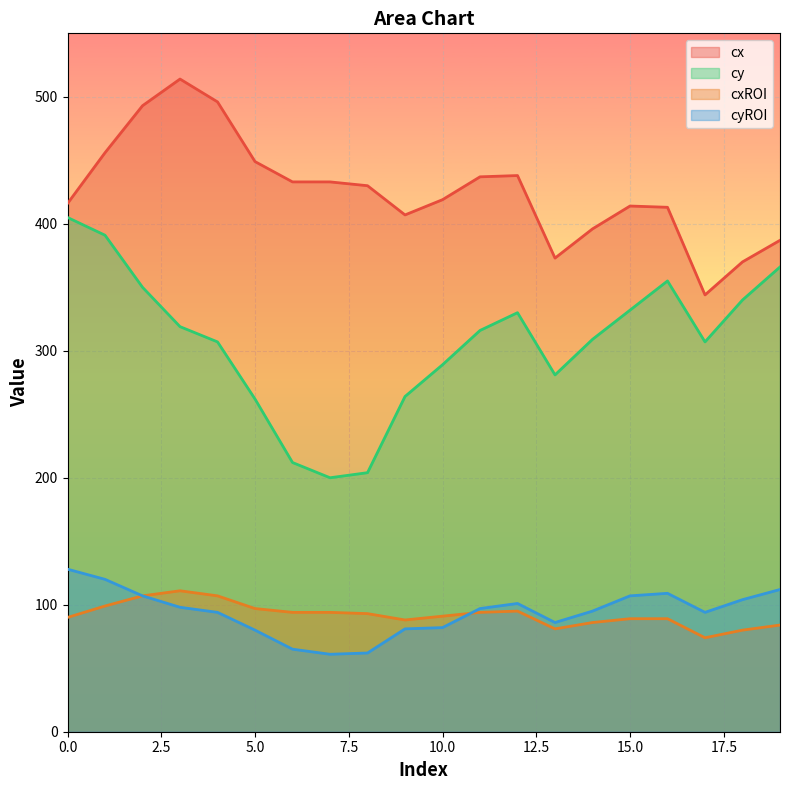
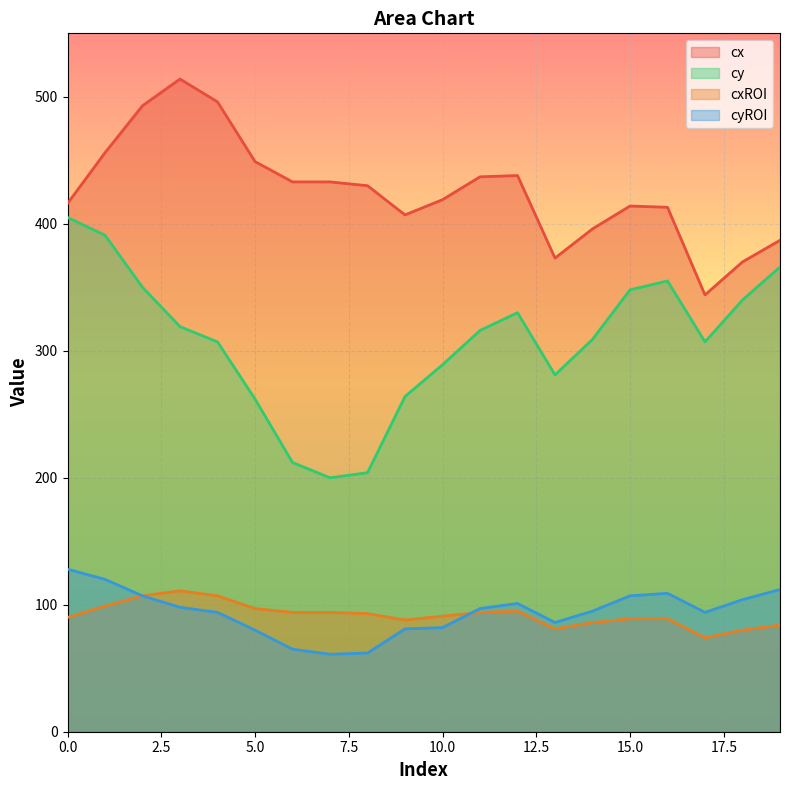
cy, 15.0: 332 -> 348
